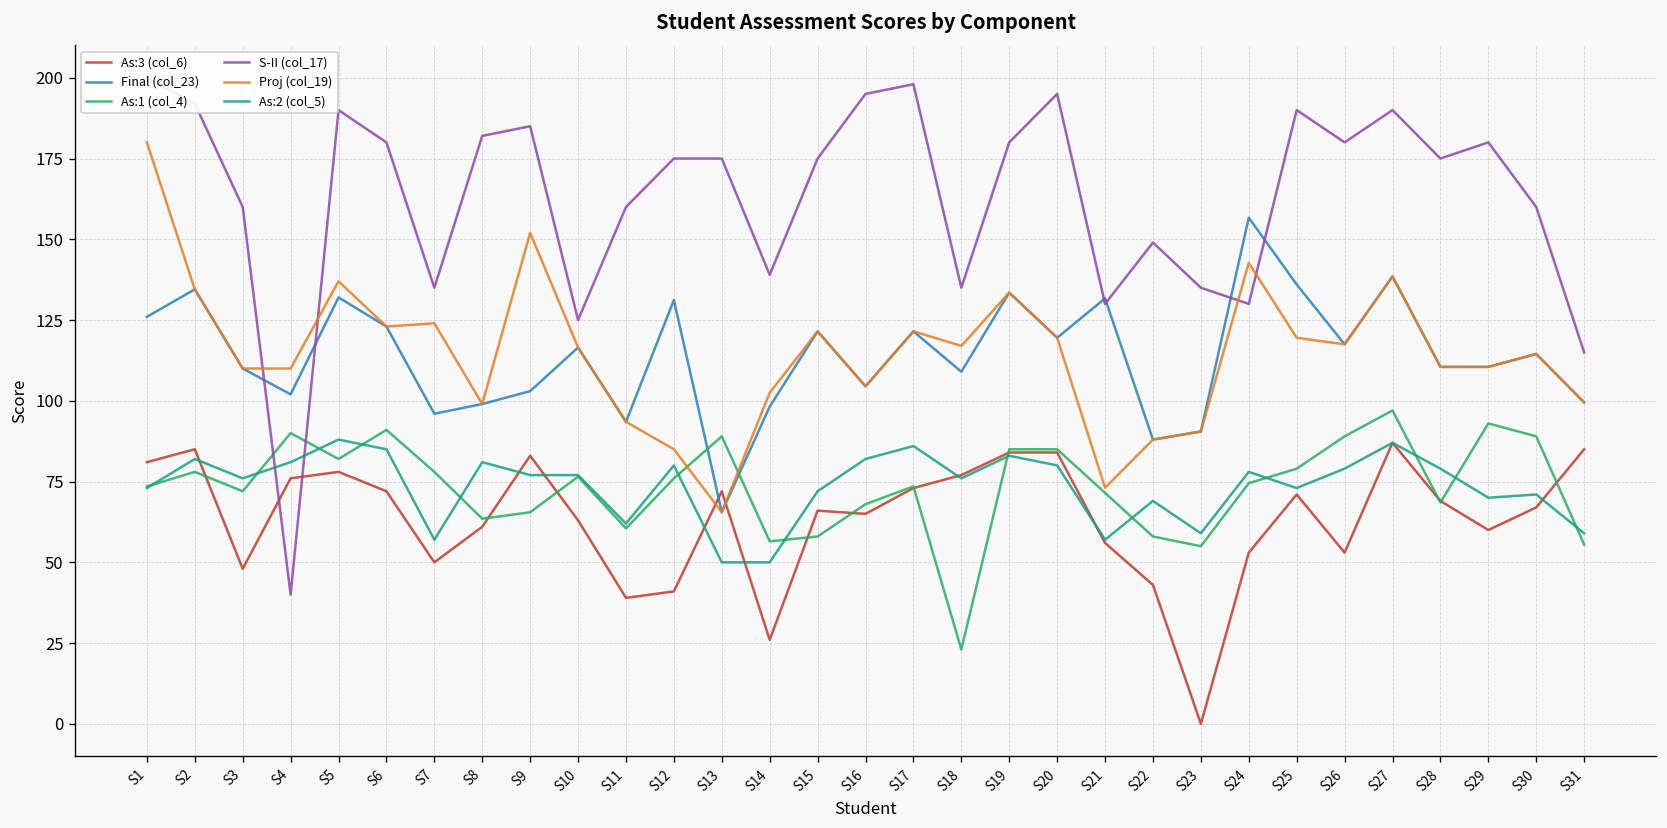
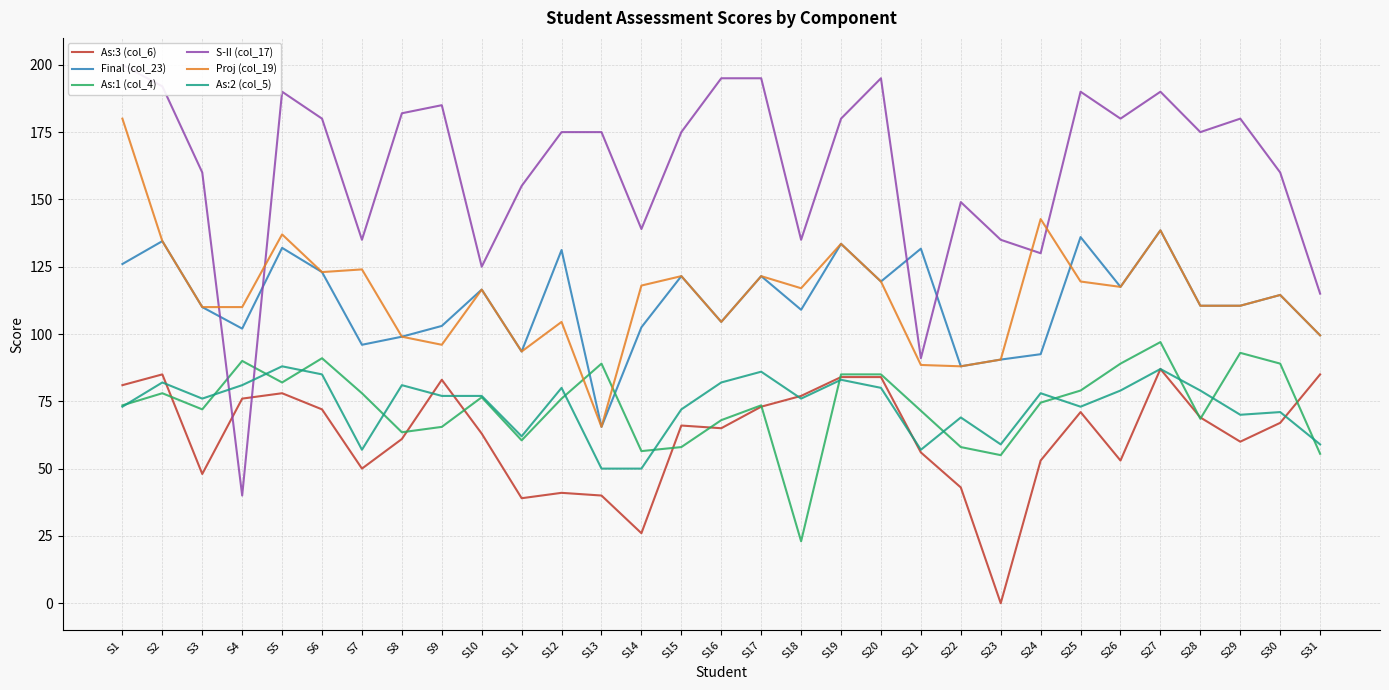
Proj (col_19), S9: 152 -> 96
S-II (col_17), S11: 160 -> 155
Proj (col_19), S12: 85 -> 105
As:3 (col_6), S13: 72 -> 40
Final (col_23), S14: 98 -> 103
Proj (col_19), S14: 103 -> 118
S-II (col_17), S17: 198 -> 195
S-II (col_17), S21: 130 -> 91
Proj (col_19), S21: 73 -> 89
Final (col_23), S24: 157 -> 93
